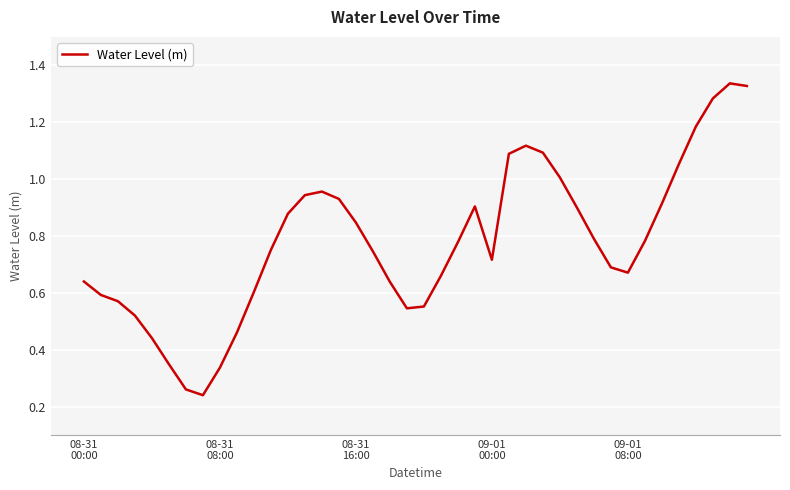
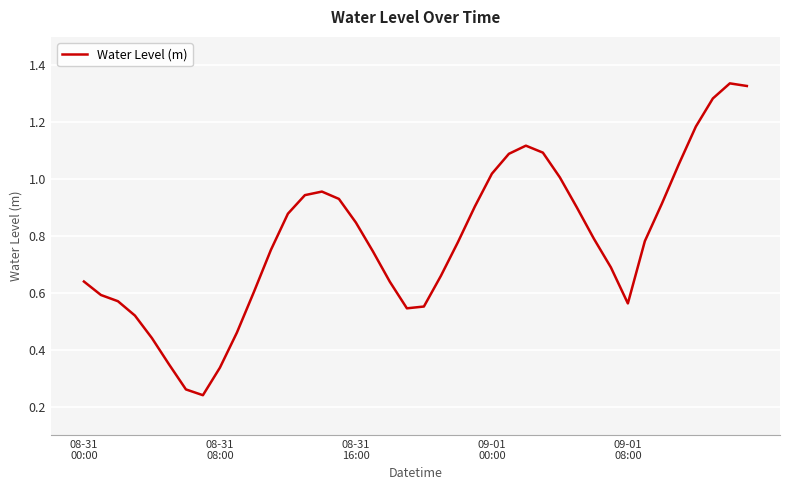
09-01 00:00: 0.72 -> 1.02
09-01 08:00: 0.67 -> 0.56
